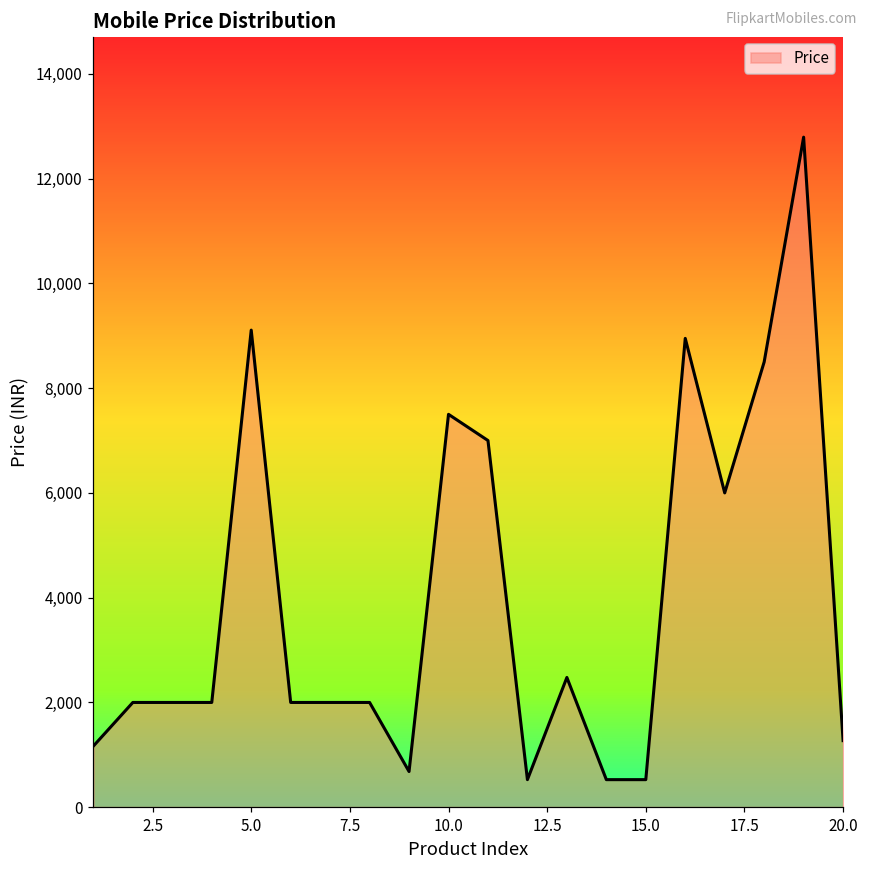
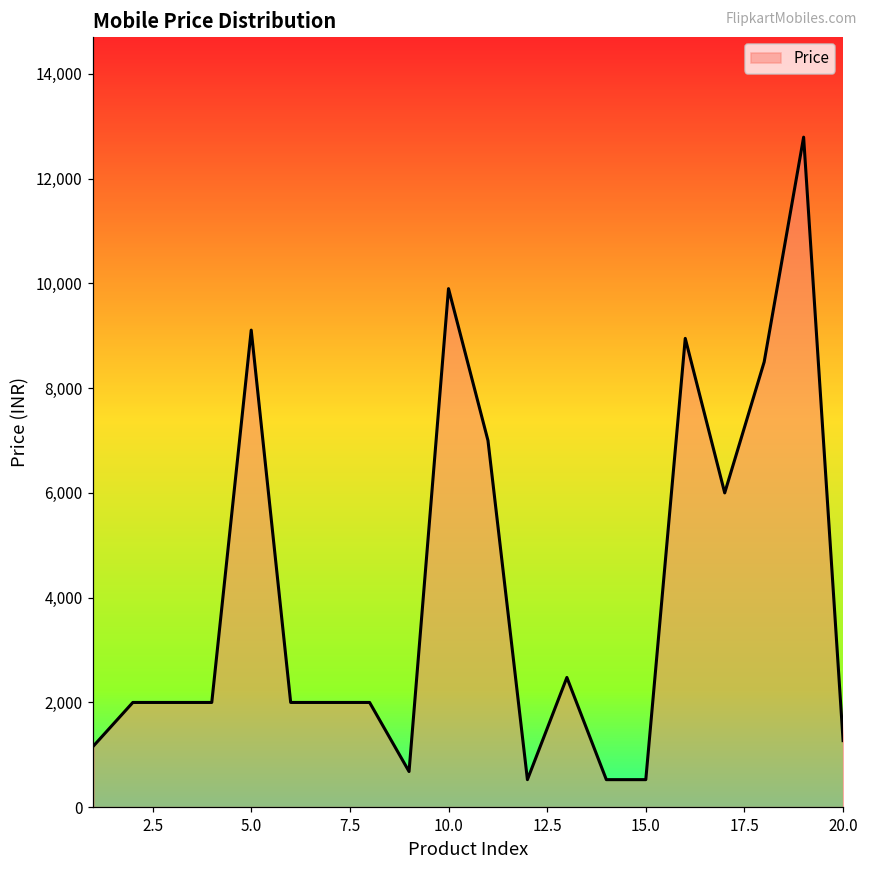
10.0: 7,500 -> 9,900
